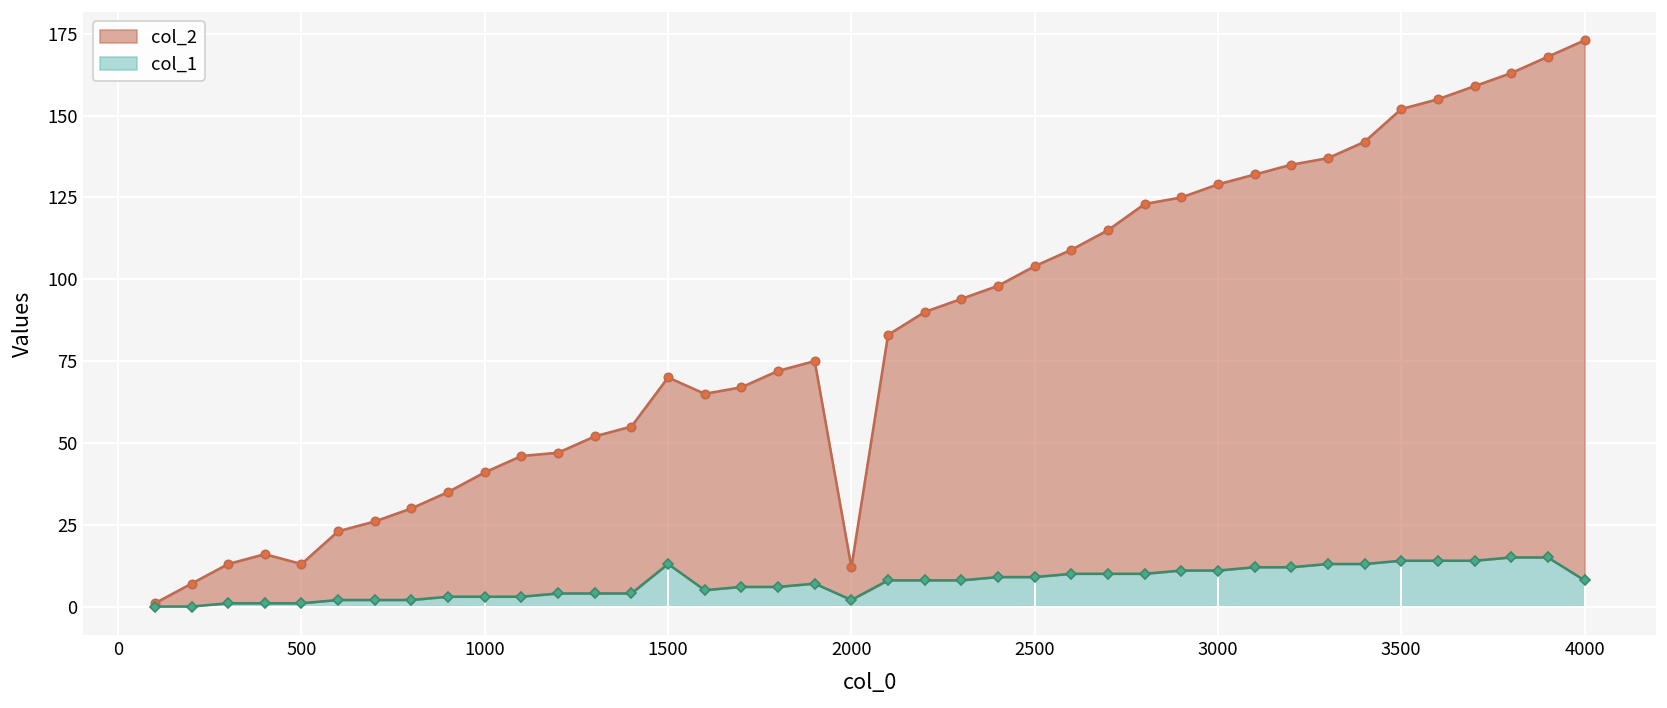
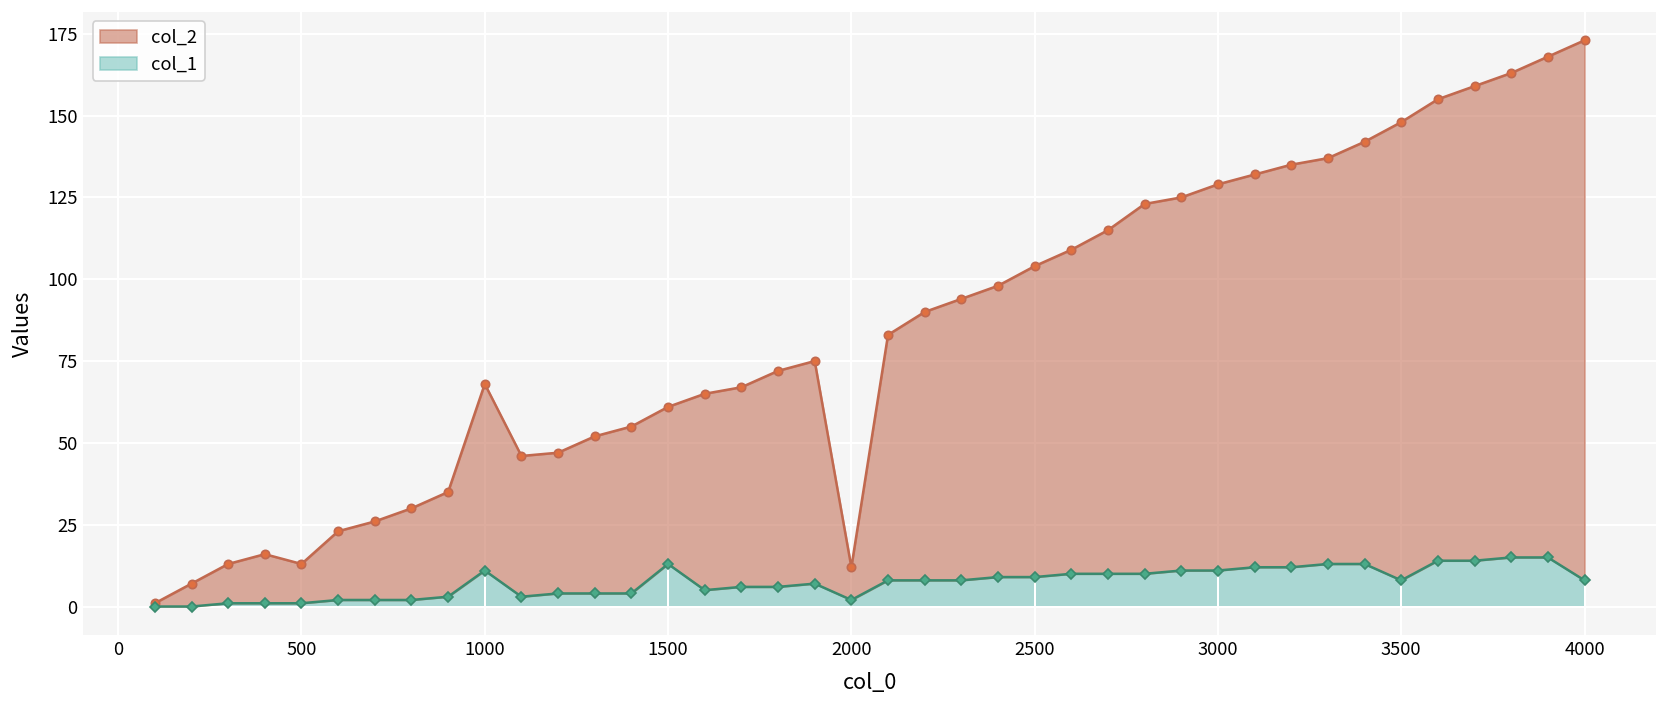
col_2, 1000: 41 -> 68
col_1, 1000: 3 -> 11
col_2, 1500: 70 -> 61
col_2, 3500: 152 -> 148
col_1, 3500: 14 -> 8
